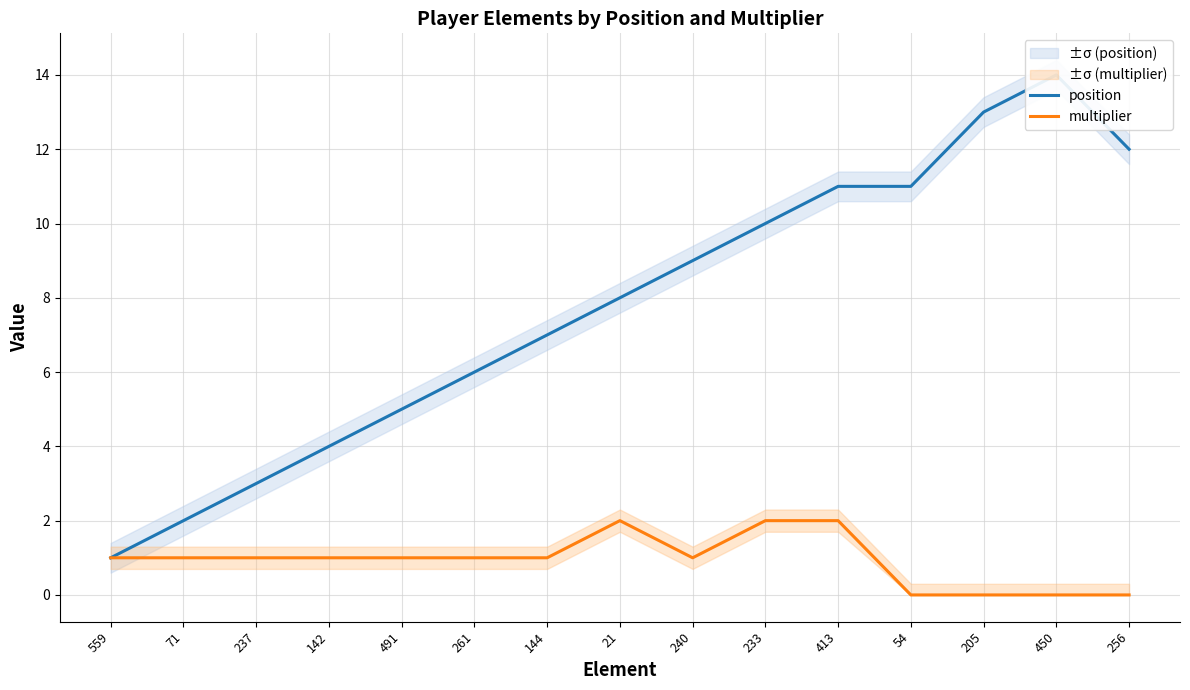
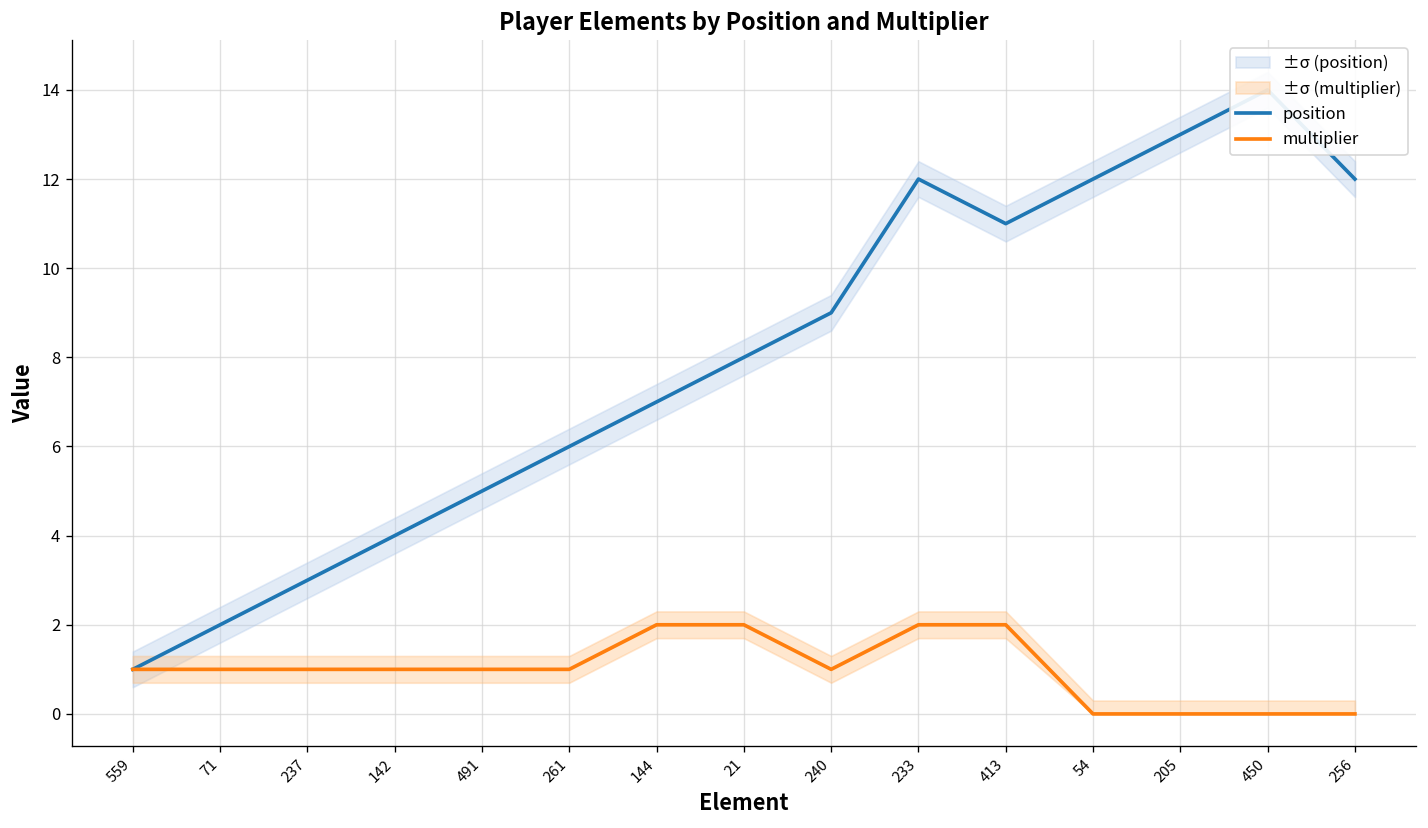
multiplier, 144: 1 -> 2
position, 233: 10 -> 12
position, 54: 11 -> 12
